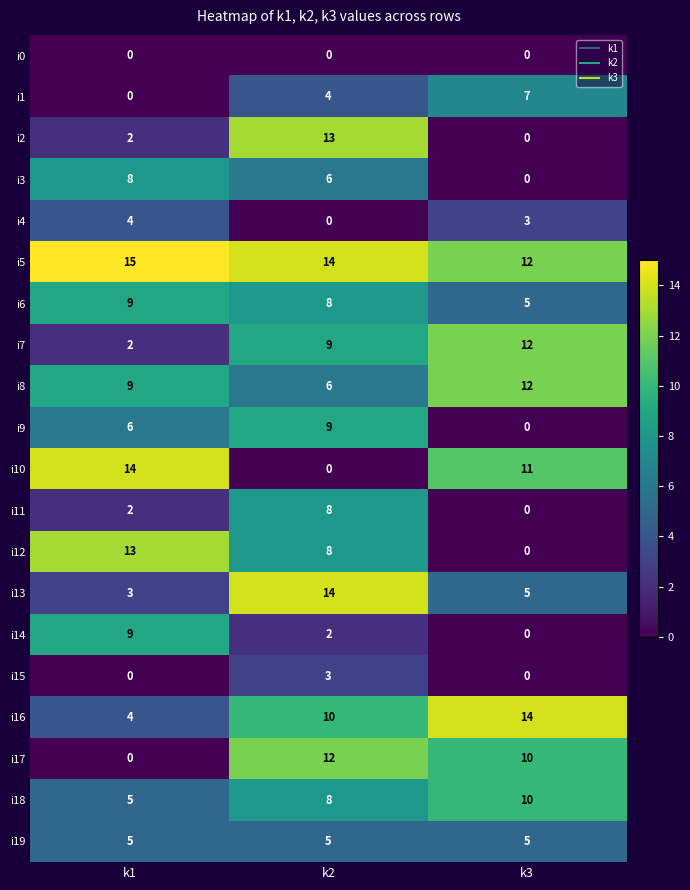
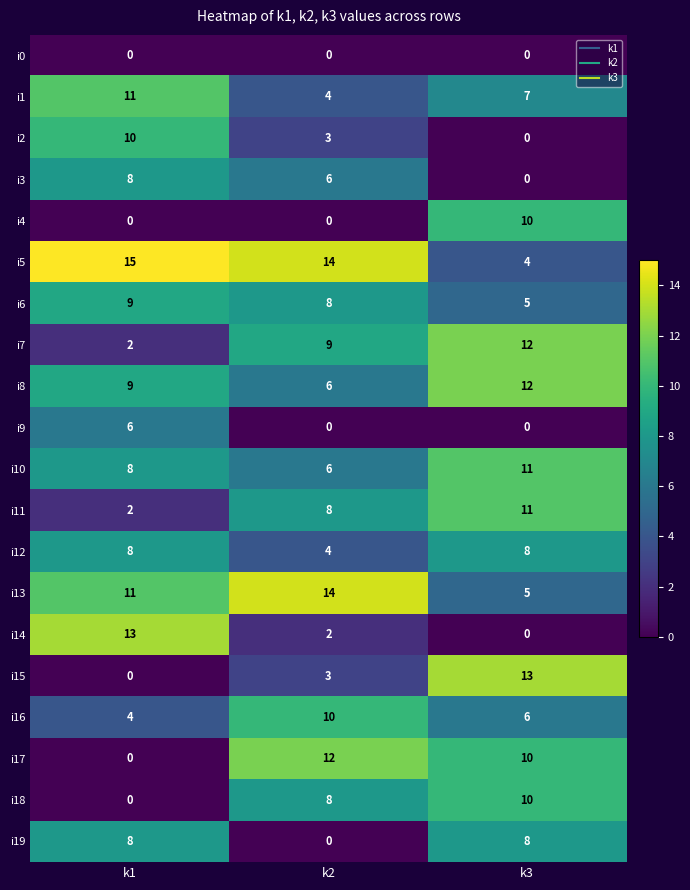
i1, k1: 0 -> 11
i2, k1: 2 -> 10
i2, k2: 13 -> 3
i4, k1: 4 -> 0
i4, k3: 3 -> 10
i5, k3: 12 -> 4
i9, k2: 9 -> 0
i10, k1: 14 -> 8
i10, k2: 0 -> 6
i11, k3: 0 -> 11
i12, k1: 13 -> 8
i12, k2: 8 -> 4
i12, k3: 0 -> 8
i13, k1: 3 -> 11
i14, k1: 9 -> 13
i15, k3: 0 -> 13
i16, k3: 14 -> 6
i18, k1: 5 -> 0
i19, k1: 5 -> 8
i19, k2: 5 -> 0
i19, k3: 5 -> 8
